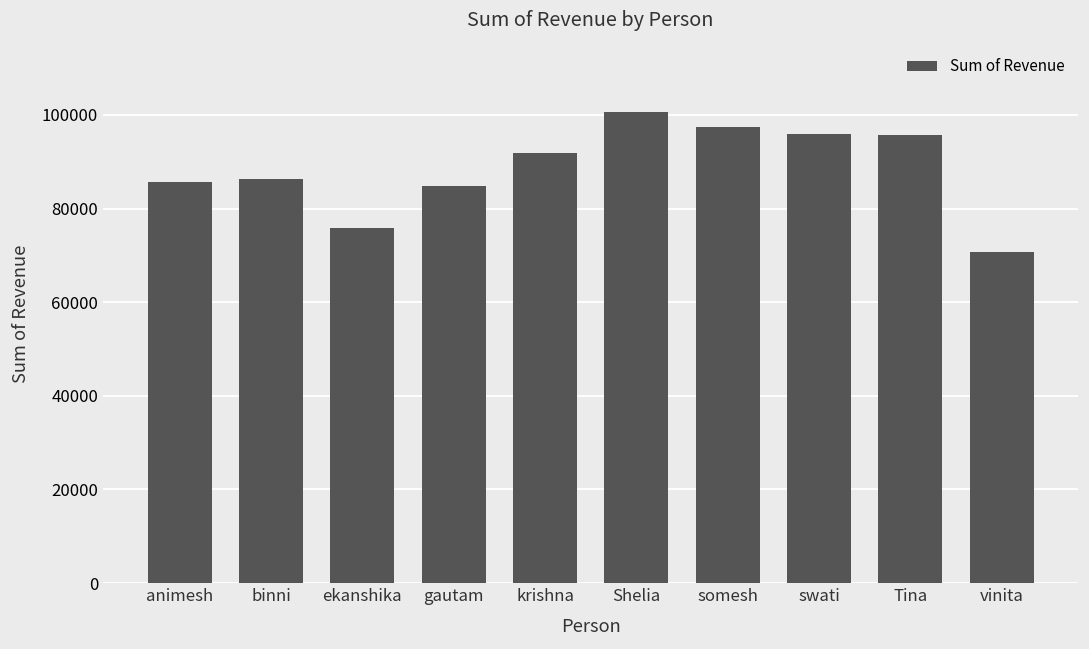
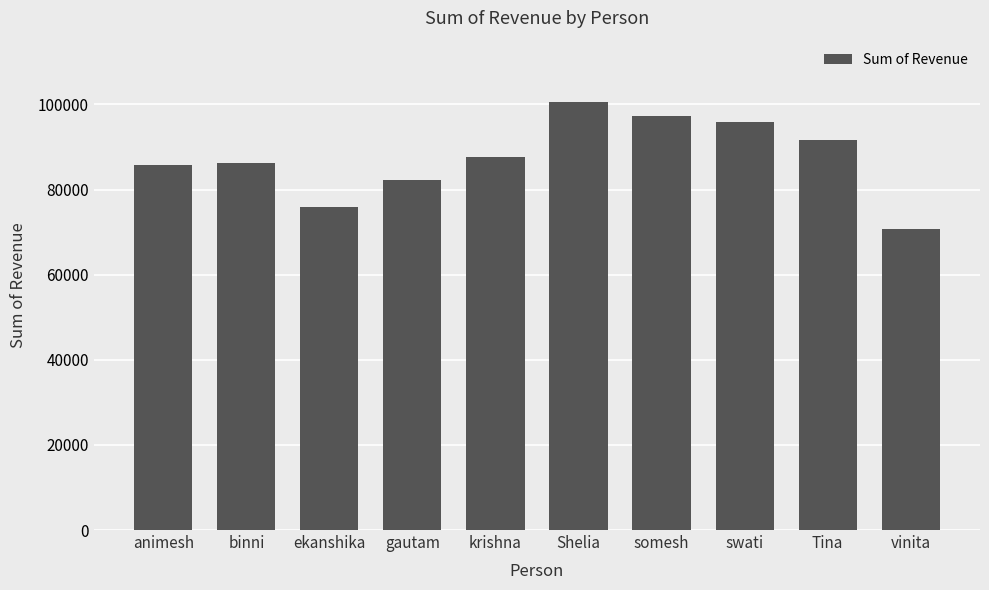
gautam: 85000 -> 82000
krishna: 92000 -> 88000
Tina: 96000 -> 92000
